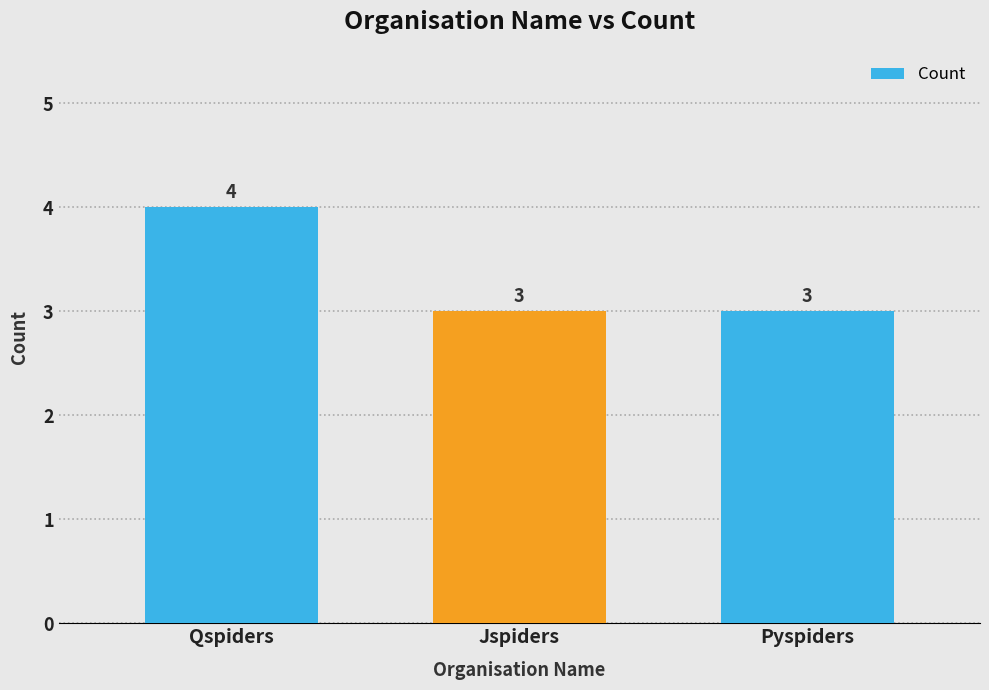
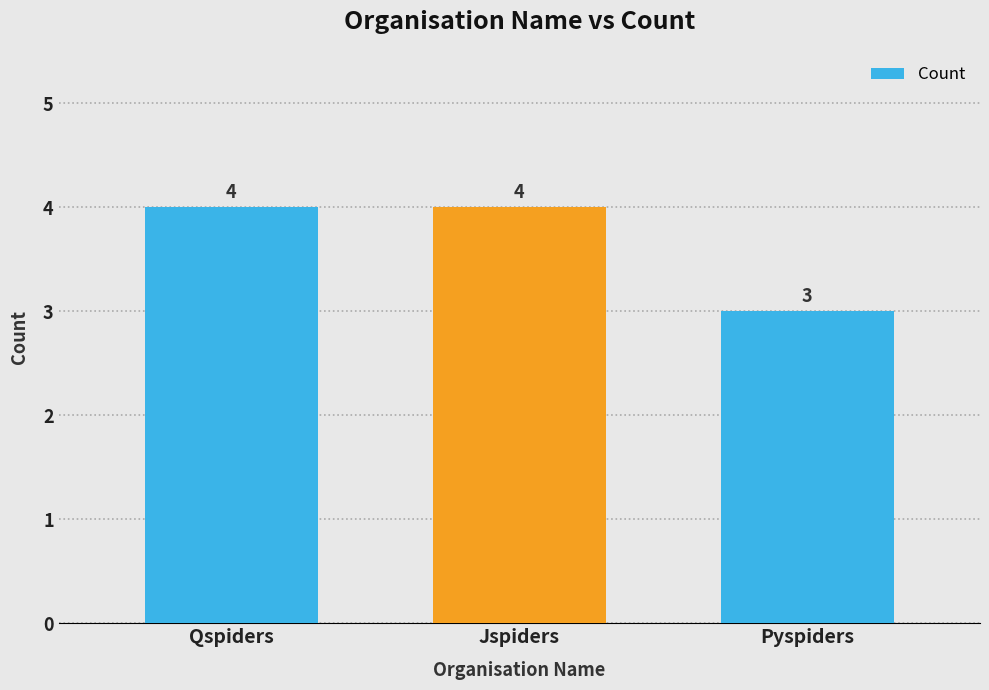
Jspiders: 3 -> 4
